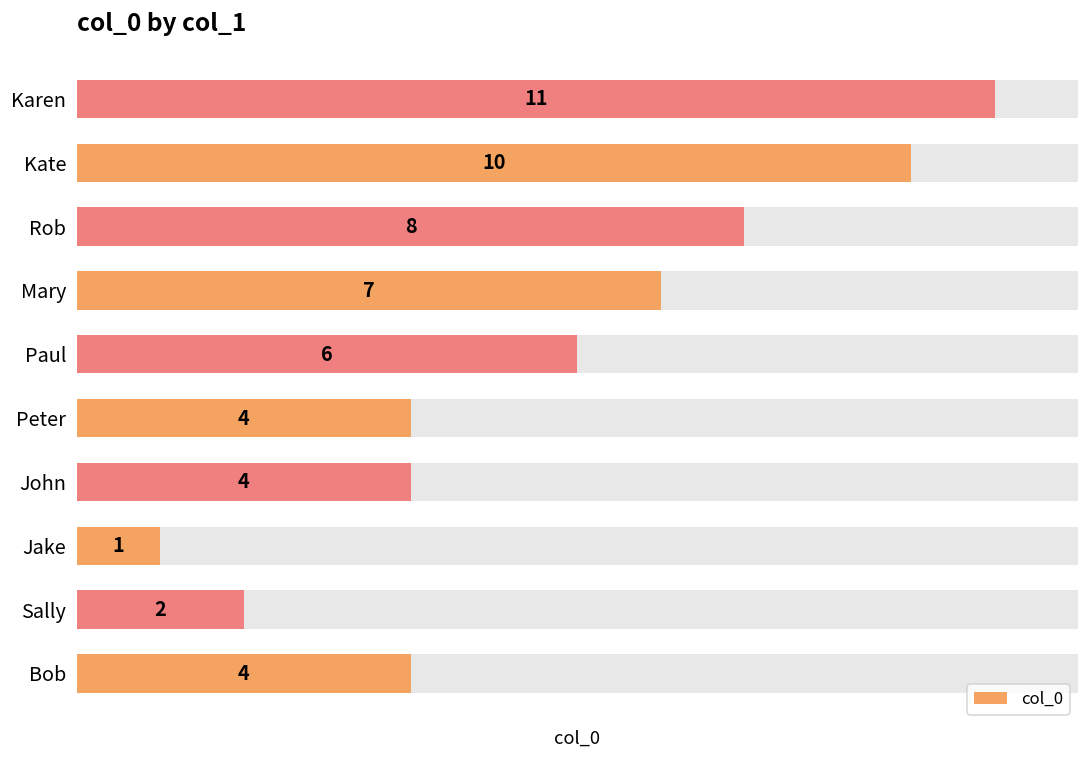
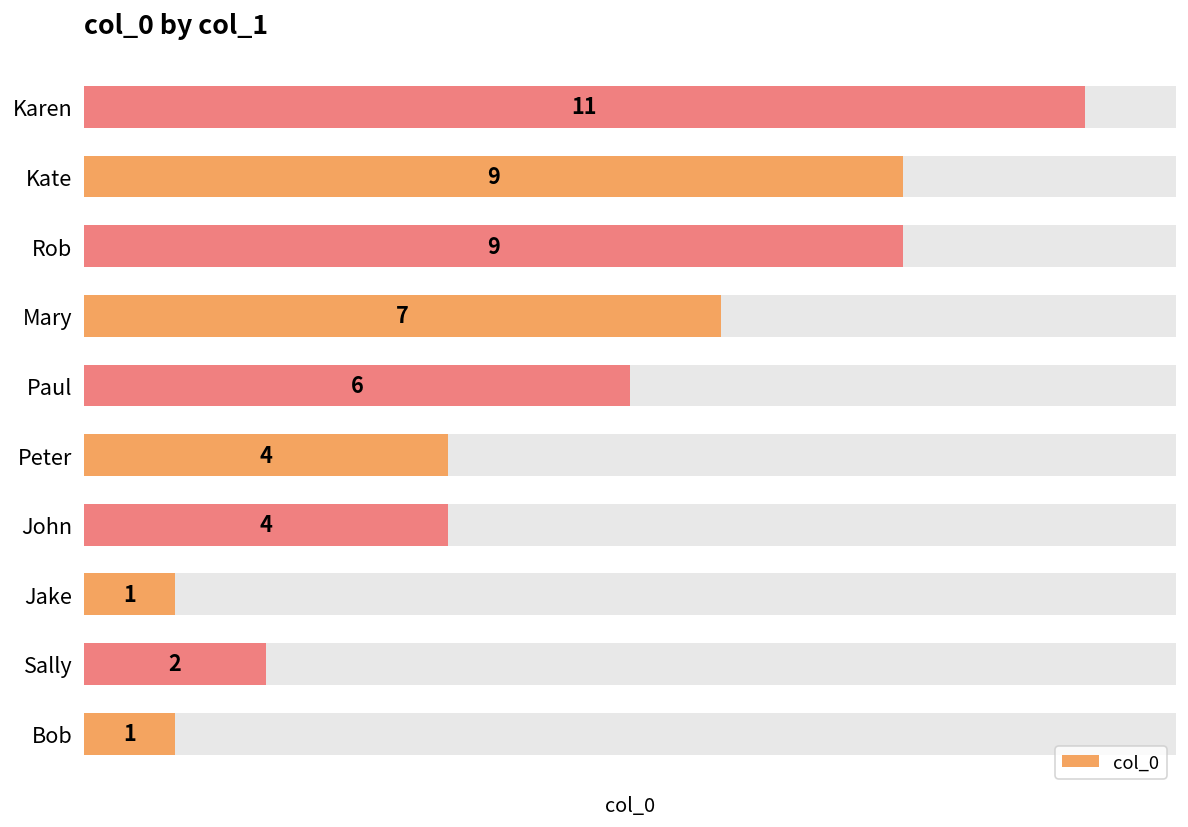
col_0, Kate: 10 -> 9
col_0, Rob: 8 -> 9
col_0, Bob: 4 -> 1
